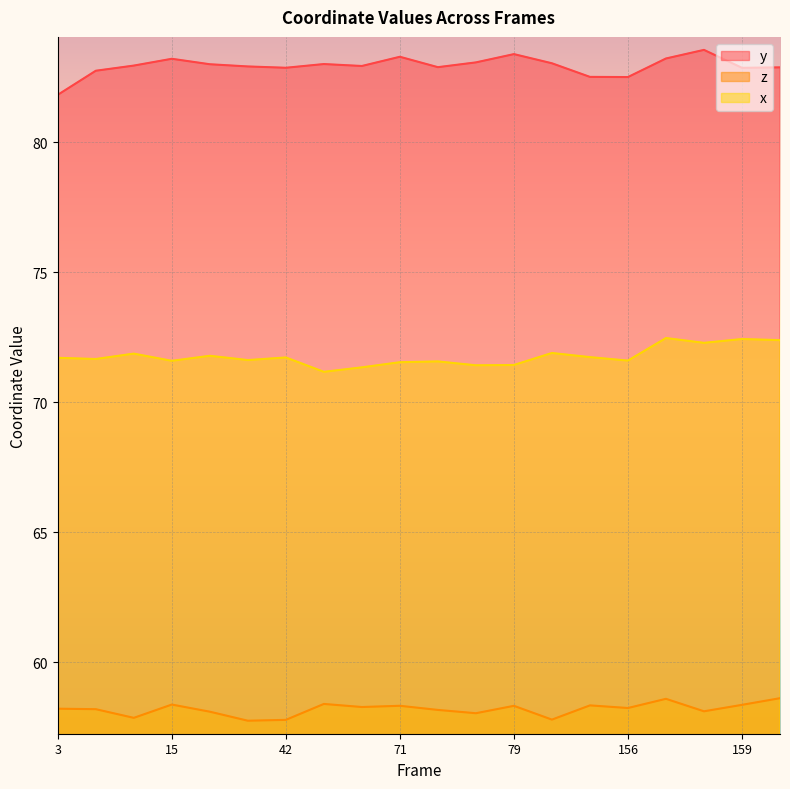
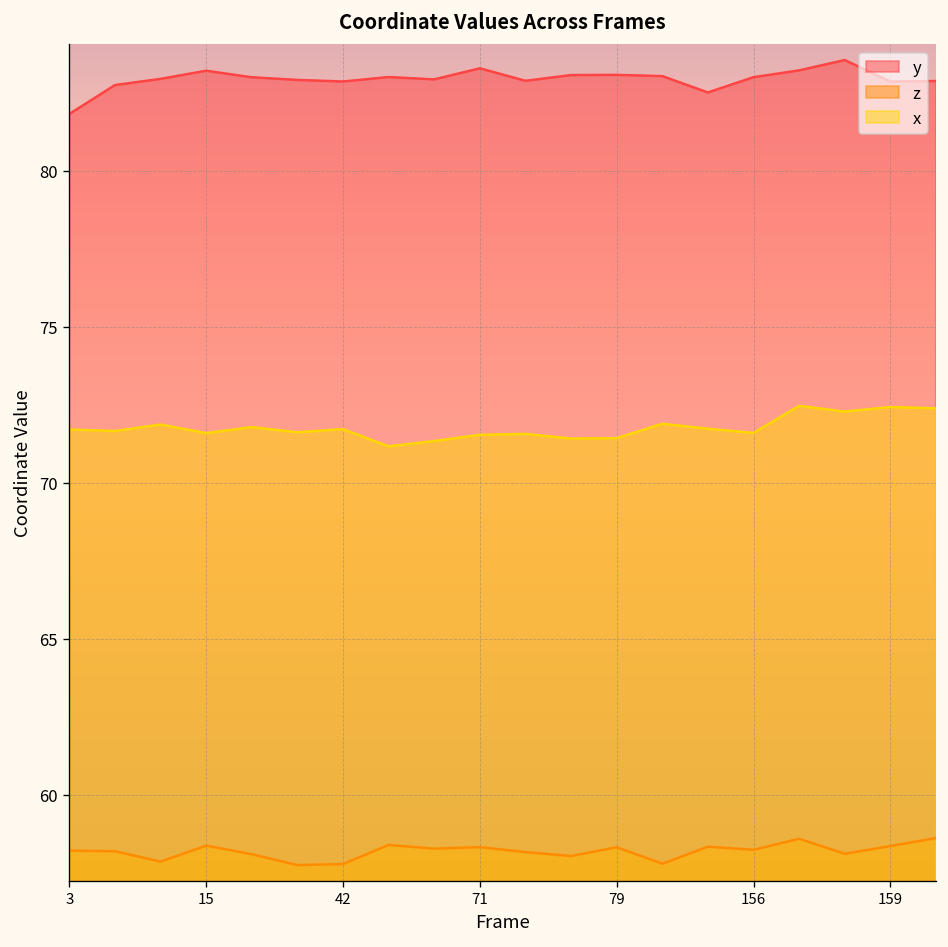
y, 79: 83.4 -> 83.1
y, 156: 82.5 -> 83.0
